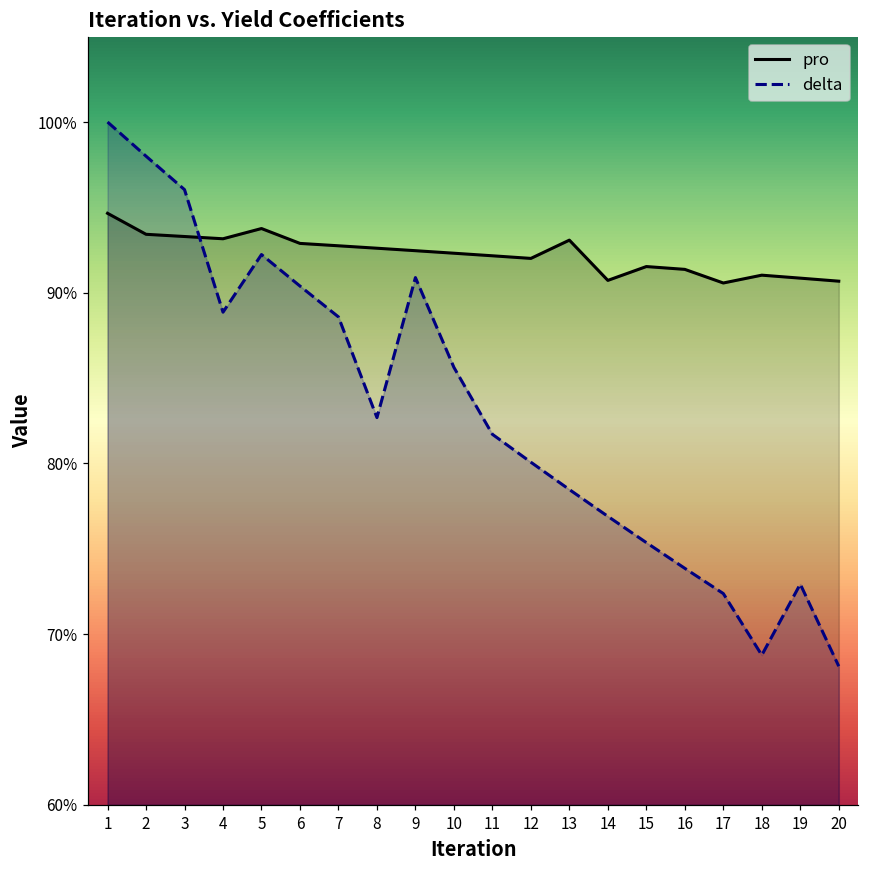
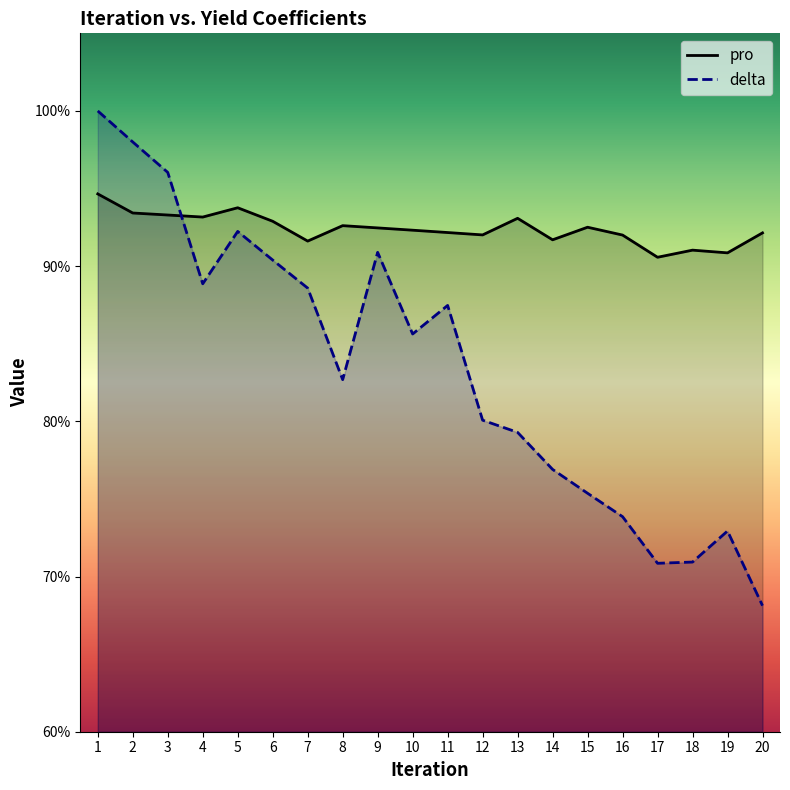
pro, 7: 92.8% -> 91.6%
delta, 11: 81.7% -> 87.5%
delta, 13: 78.5% -> 79.3%
pro, 14: 90.7% -> 91.7%
pro, 15: 91.5% -> 92.5%
pro, 16: 91.4% -> 92.0%
delta, 17: 72.4% -> 70.9%
delta, 18: 68.8% -> 70.9%
pro, 20: 90.7% -> 92.1%
